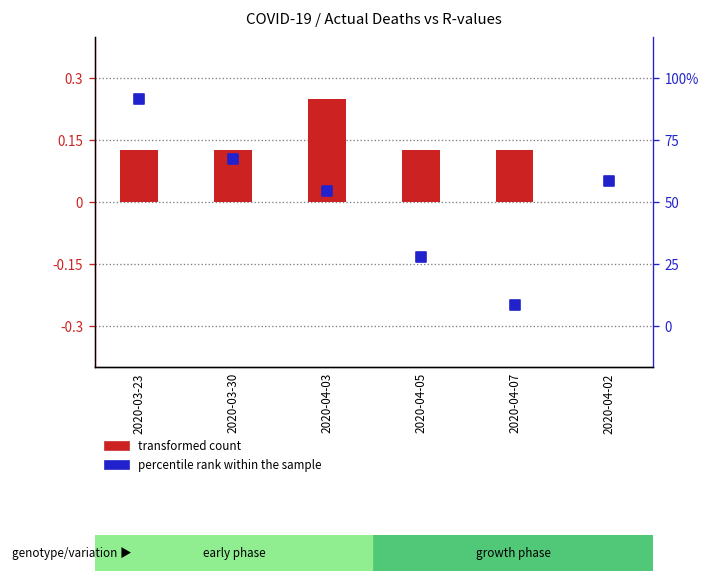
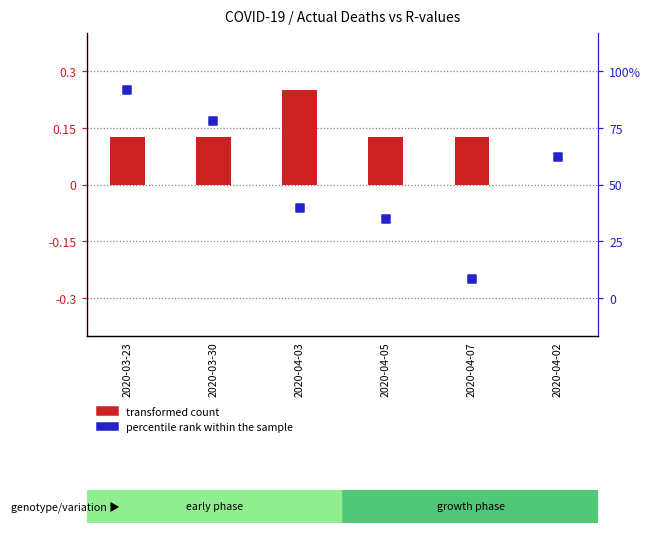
percentile rank within the sample, 2020-03-30: 0.10 -> 0.17
percentile rank within the sample, 2020-04-03: 0.03 -> -0.06
percentile rank within the sample, 2020-04-05: -0.13 -> -0.09
percentile rank within the sample, 2020-04-02: 0.05 -> 0.07
